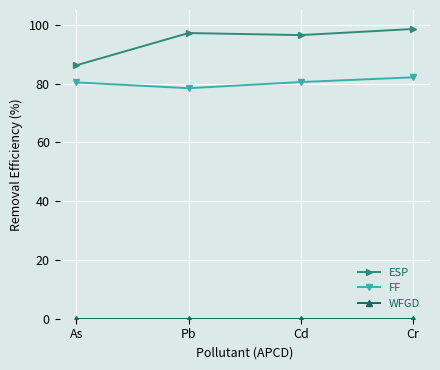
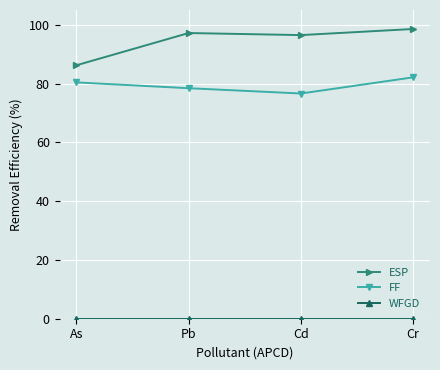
FF, Cd: 81 -> 77
